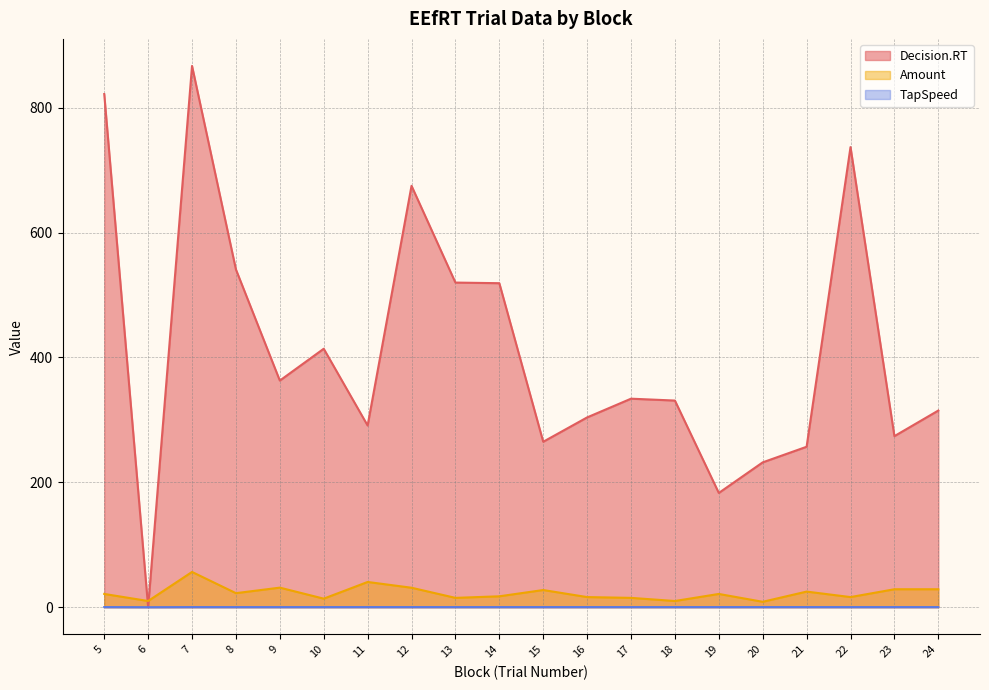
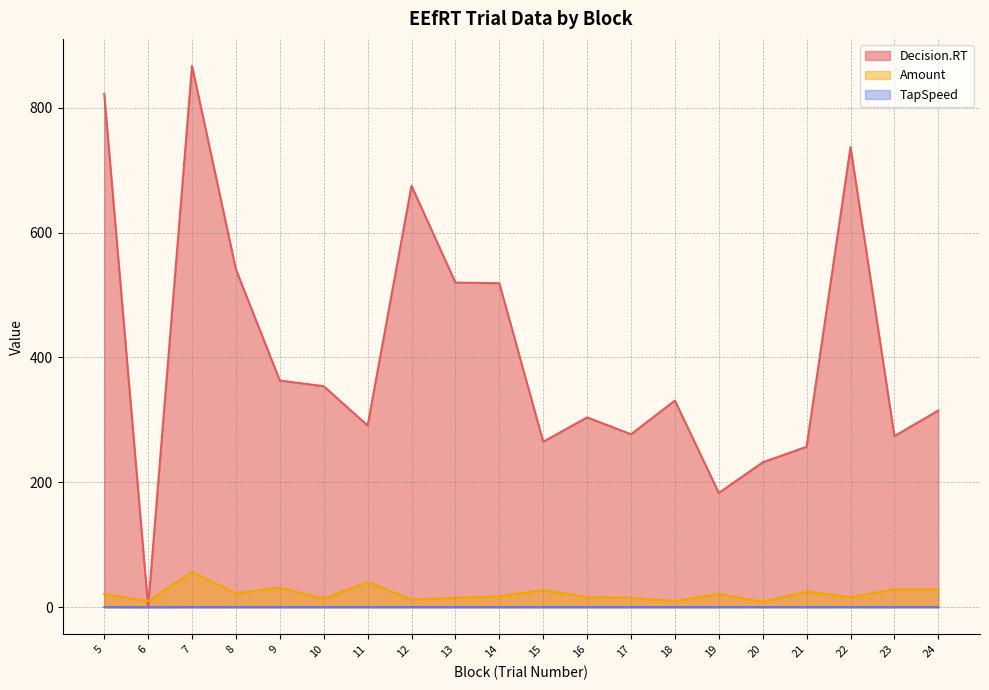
Decision.RT, 10: 410 -> 350
Amount, 12: 30 -> 10
Decision.RT, 17: 330 -> 280
